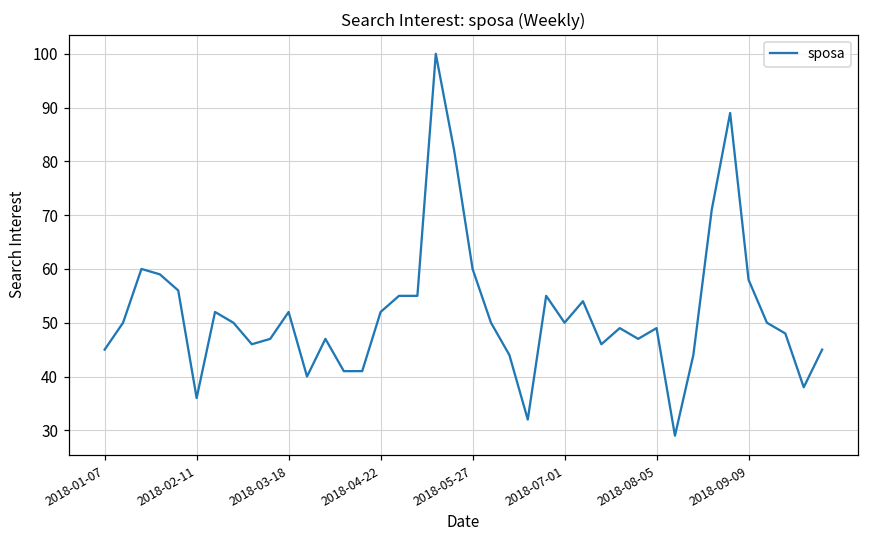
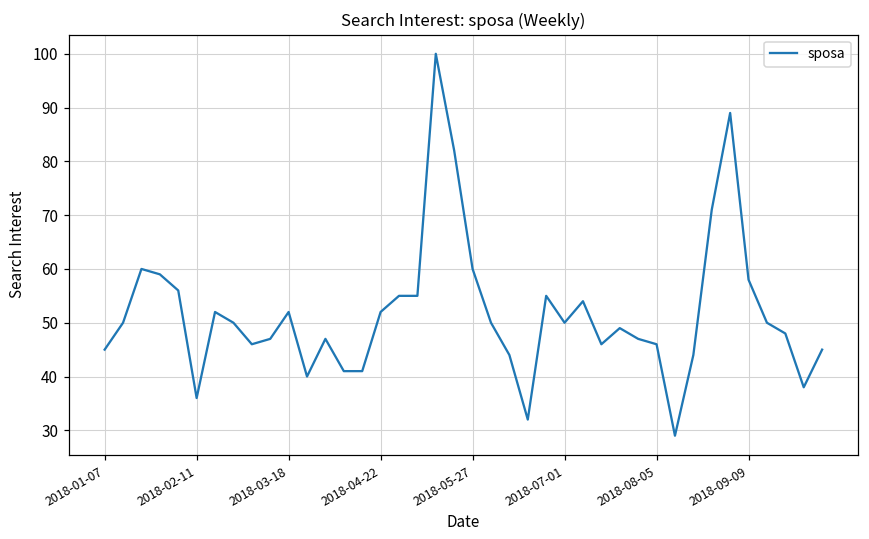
2018-08-05: 49 -> 46
